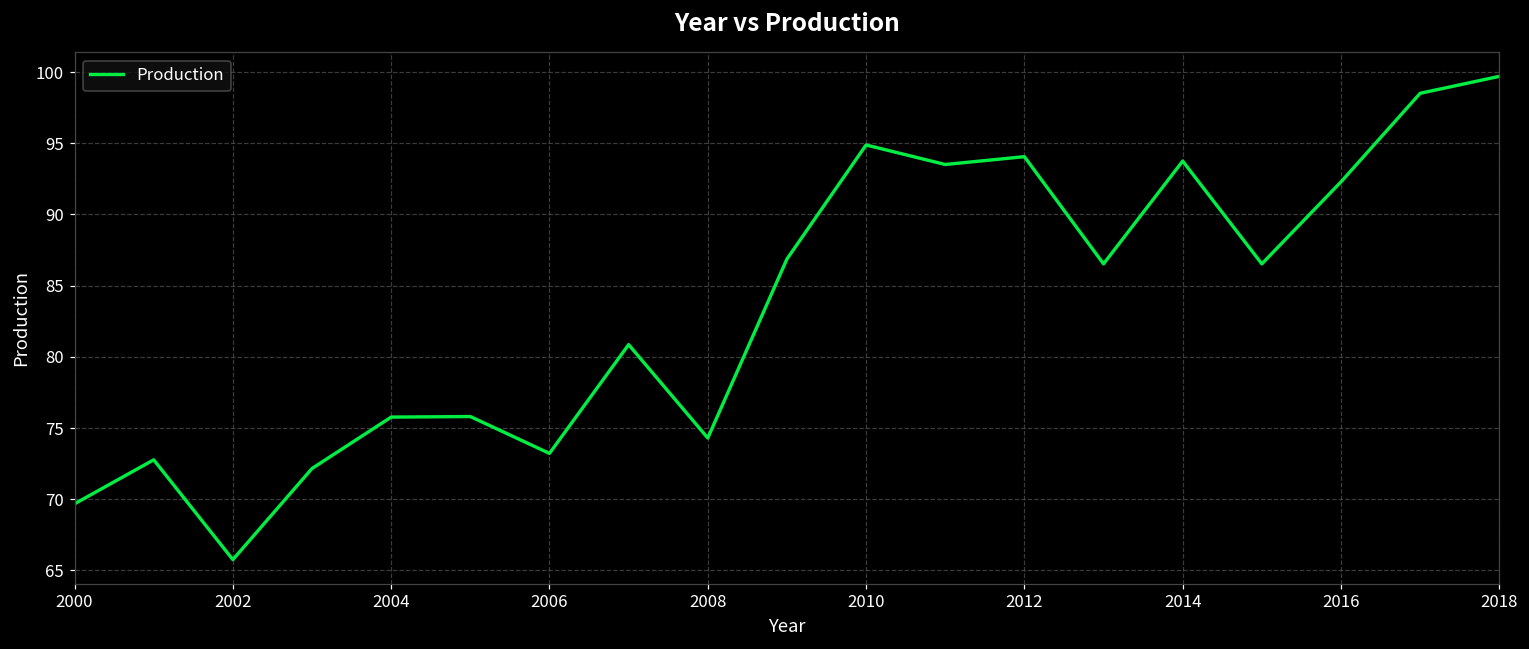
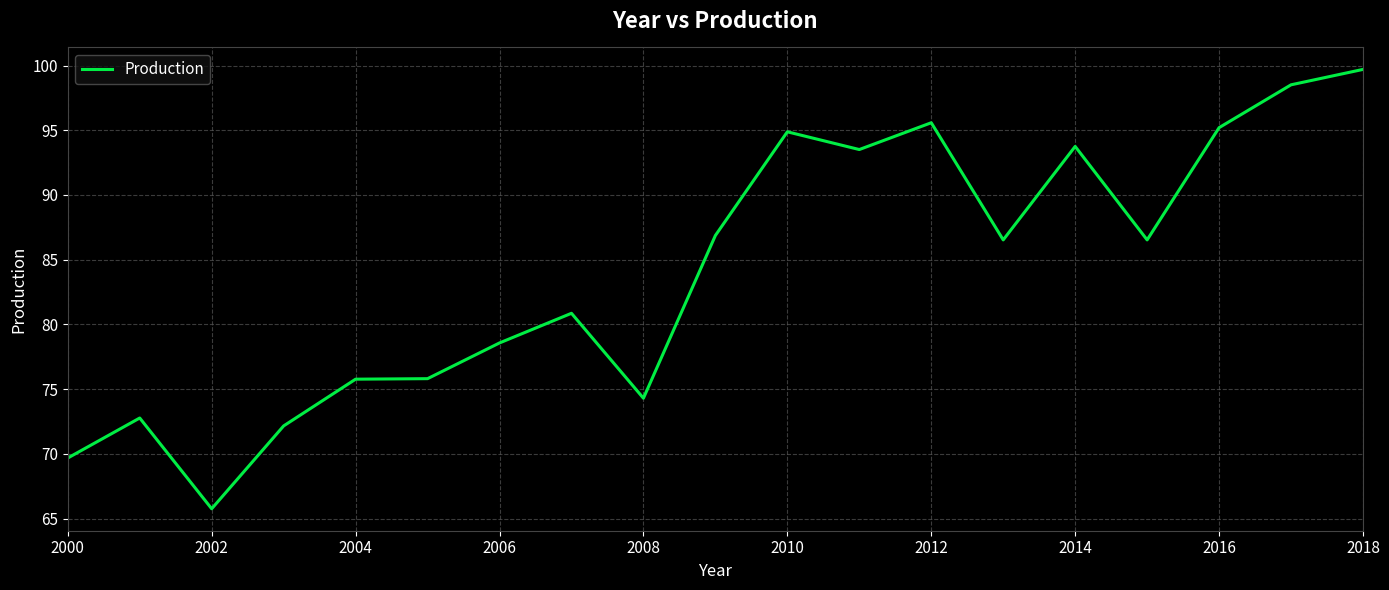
2006: 73.2 -> 78.6
2012: 94.1 -> 95.6
2016: 92.3 -> 95.2
